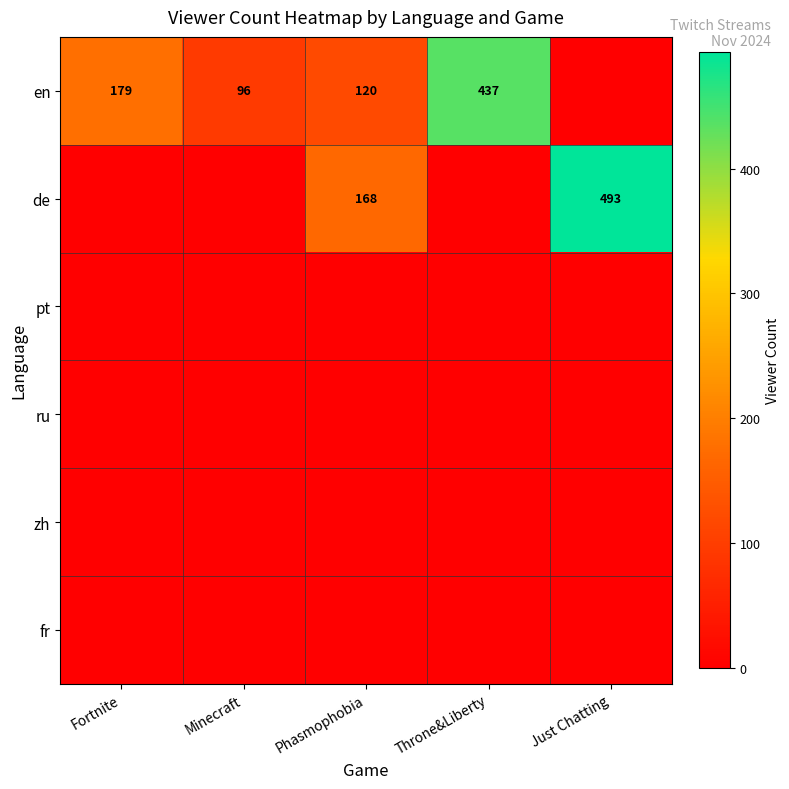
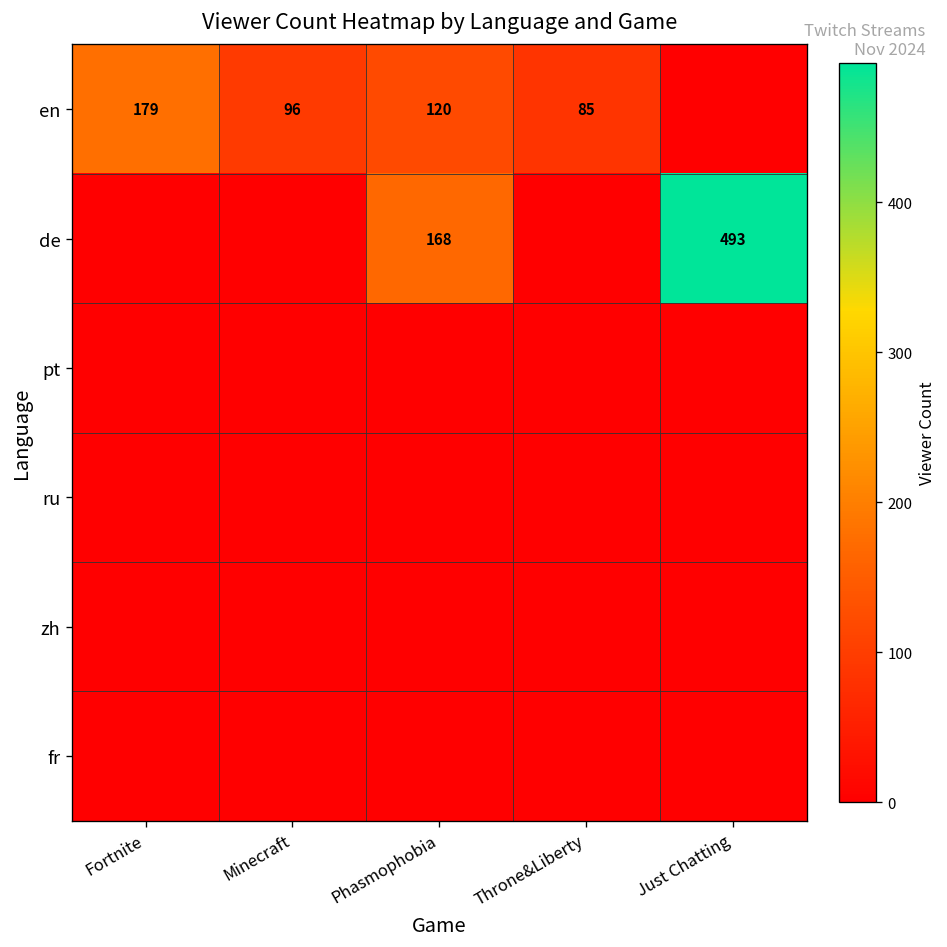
en, Throne&Liberty: 437 -> 85
